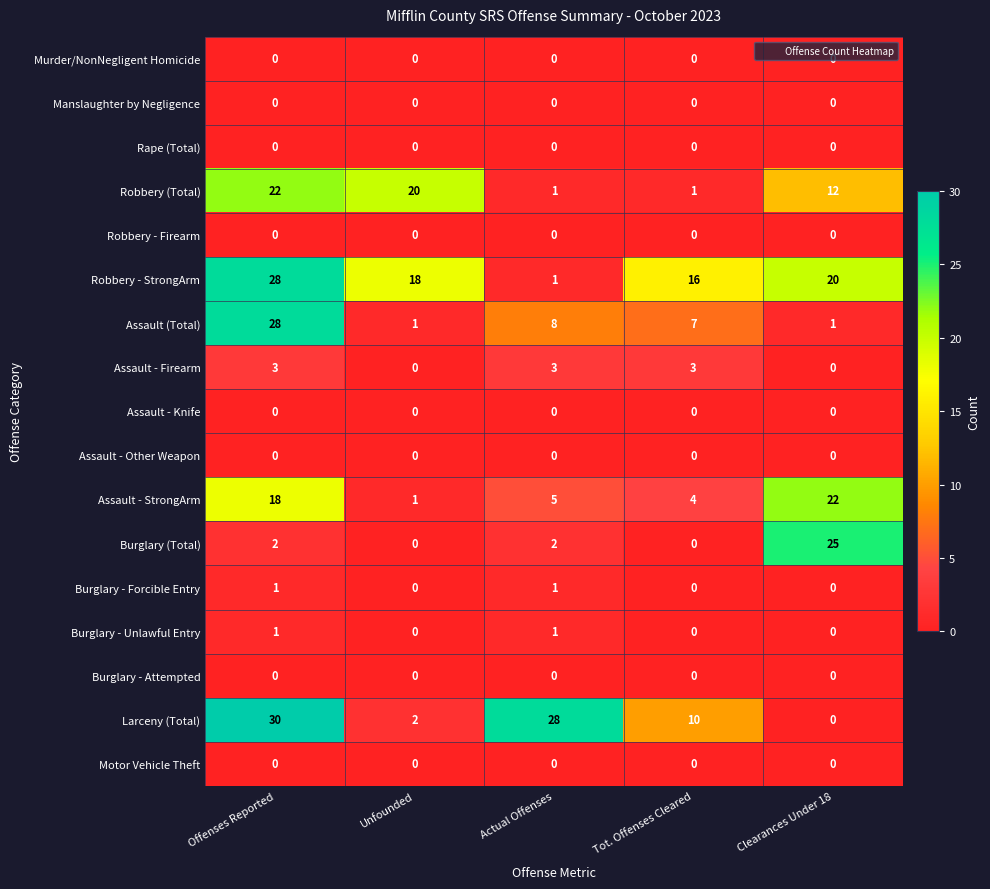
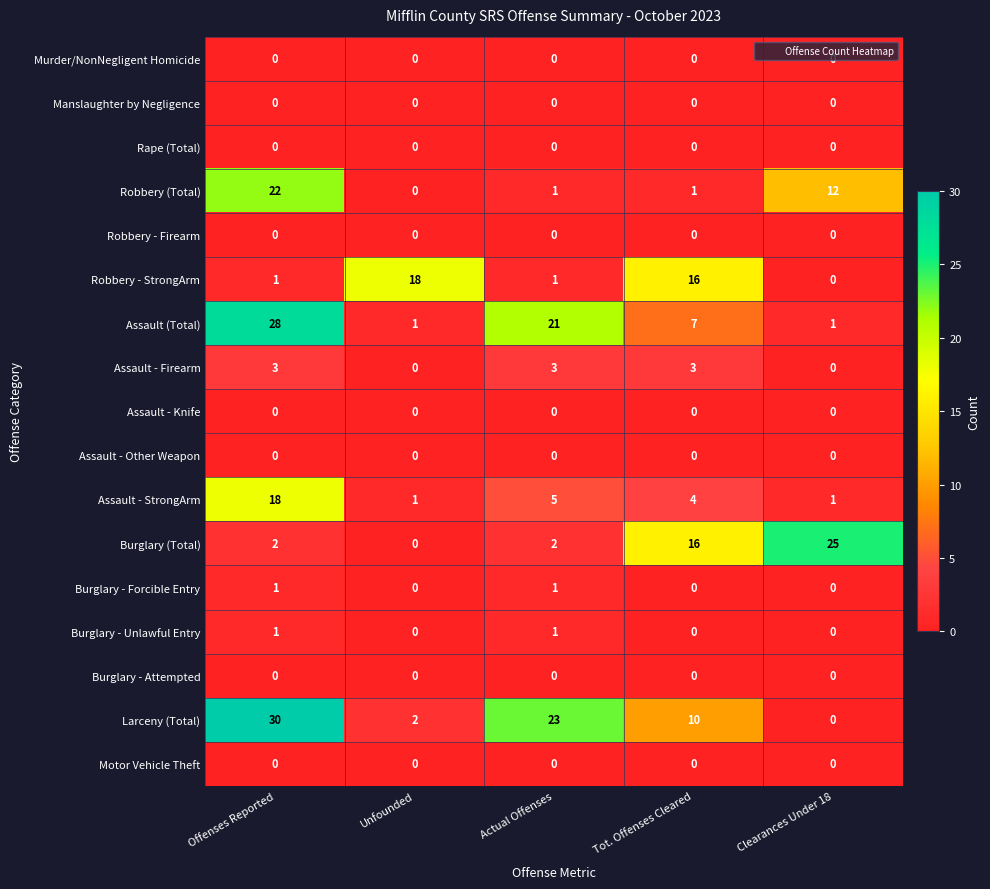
Robbery (Total), Unfounded: 20 -> 0
Robbery - StrongArm, Offenses Reported: 28 -> 1
Robbery - StrongArm, Clearances Under 18: 20 -> 0
Assault (Total), Actual Offenses: 8 -> 21
Assault - StrongArm, Clearances Under 18: 22 -> 1
Burglary (Total), Tot. Offenses Cleared: 0 -> 16
Larceny (Total), Actual Offenses: 28 -> 23
